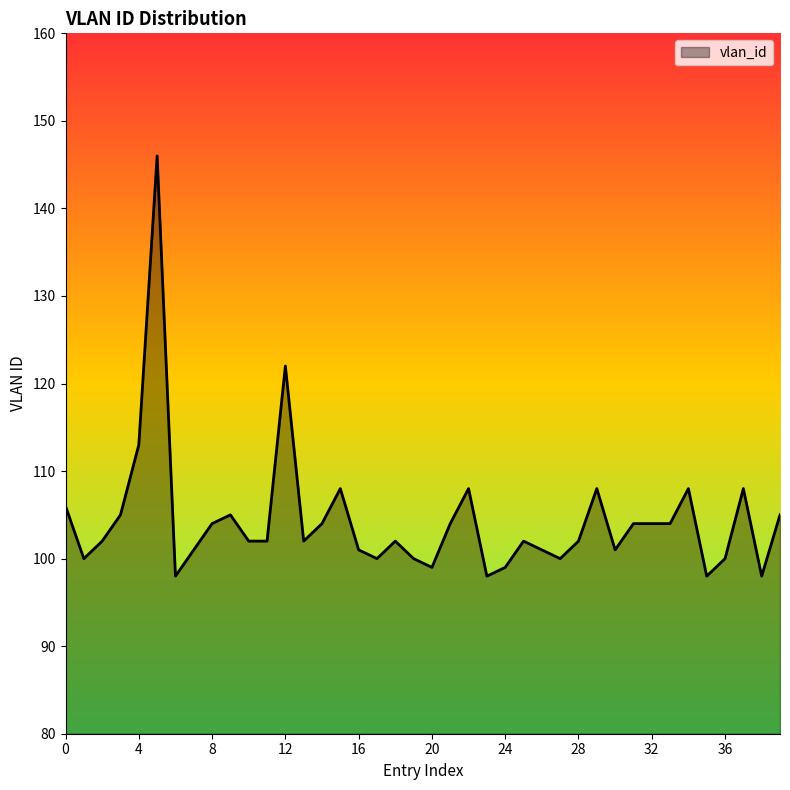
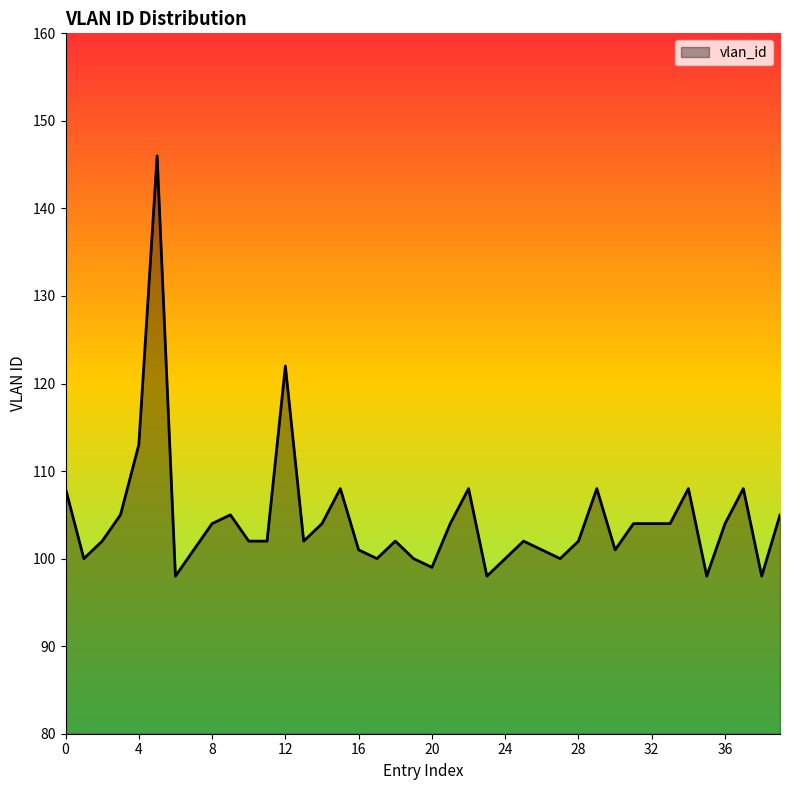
0: 106 -> 108
24: 99 -> 100
36: 100 -> 104
